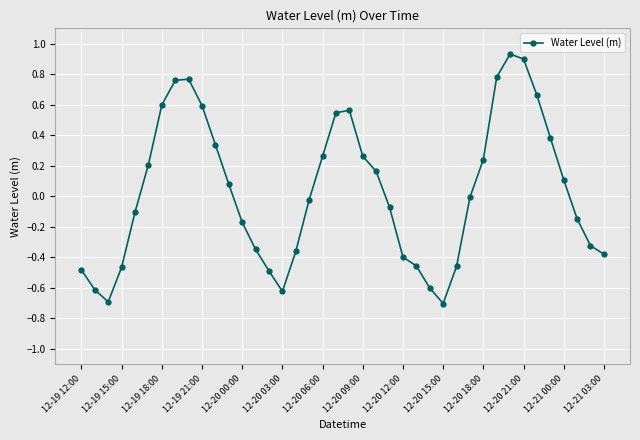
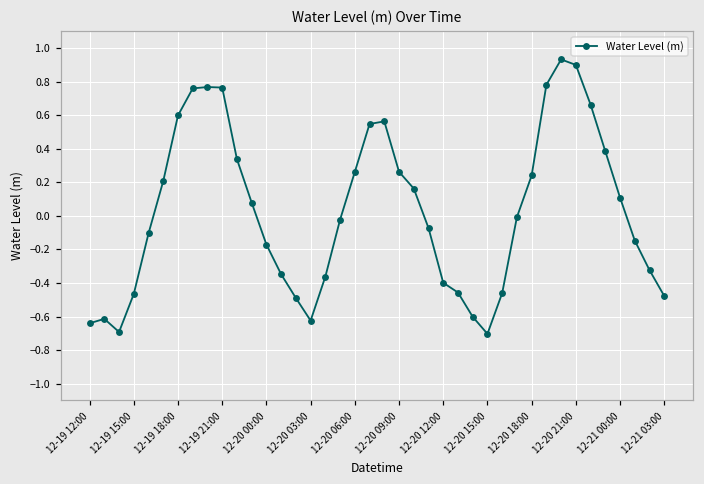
12-19 12:00: -0.48 -> -0.64
12-19 21:00: 0.59 -> 0.76
12-21 03:00: -0.38 -> -0.48
